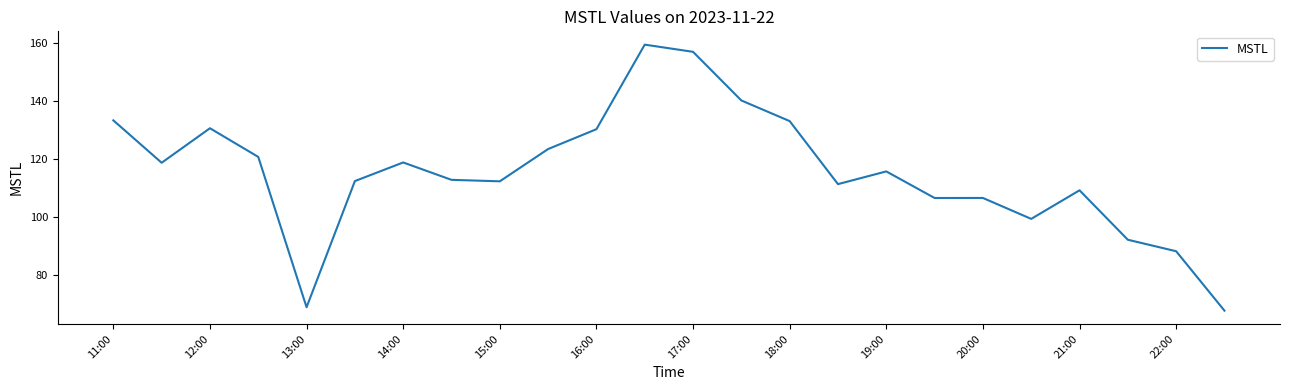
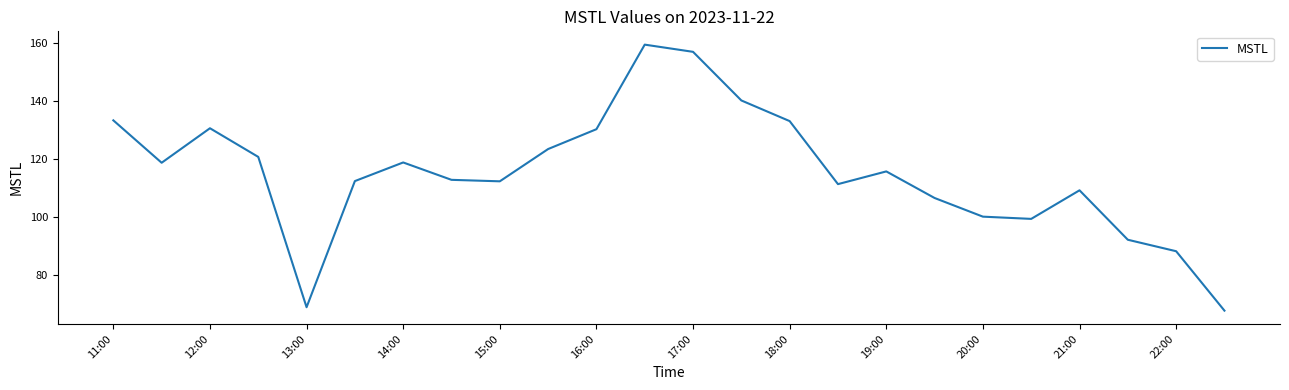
20:00: 106 -> 100
